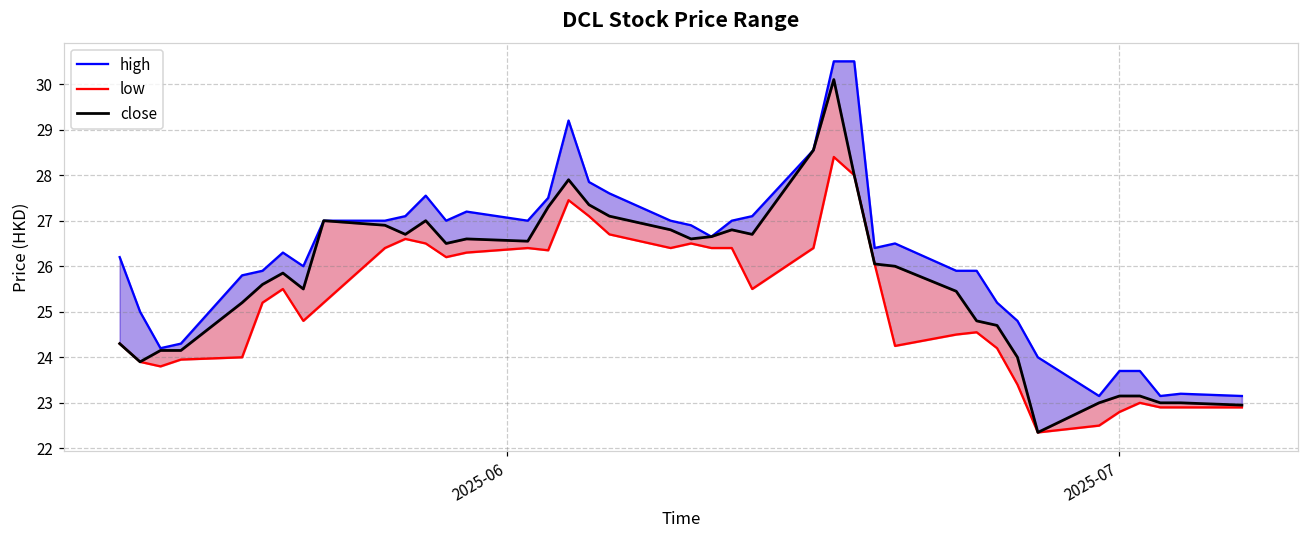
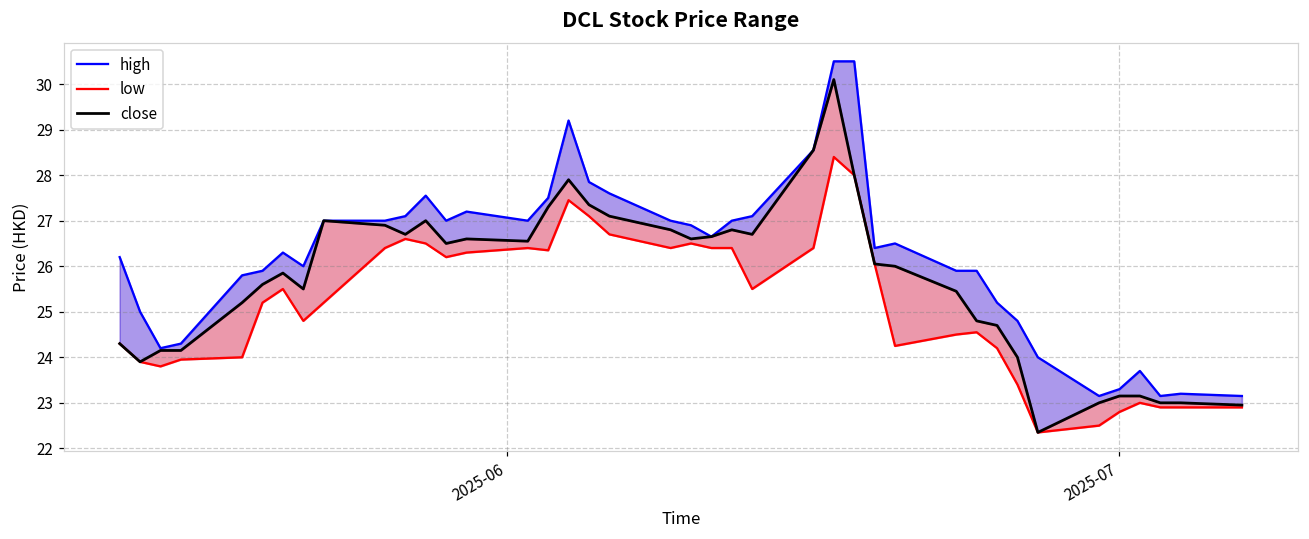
high, 2025-07: 23.7 -> 23.3
